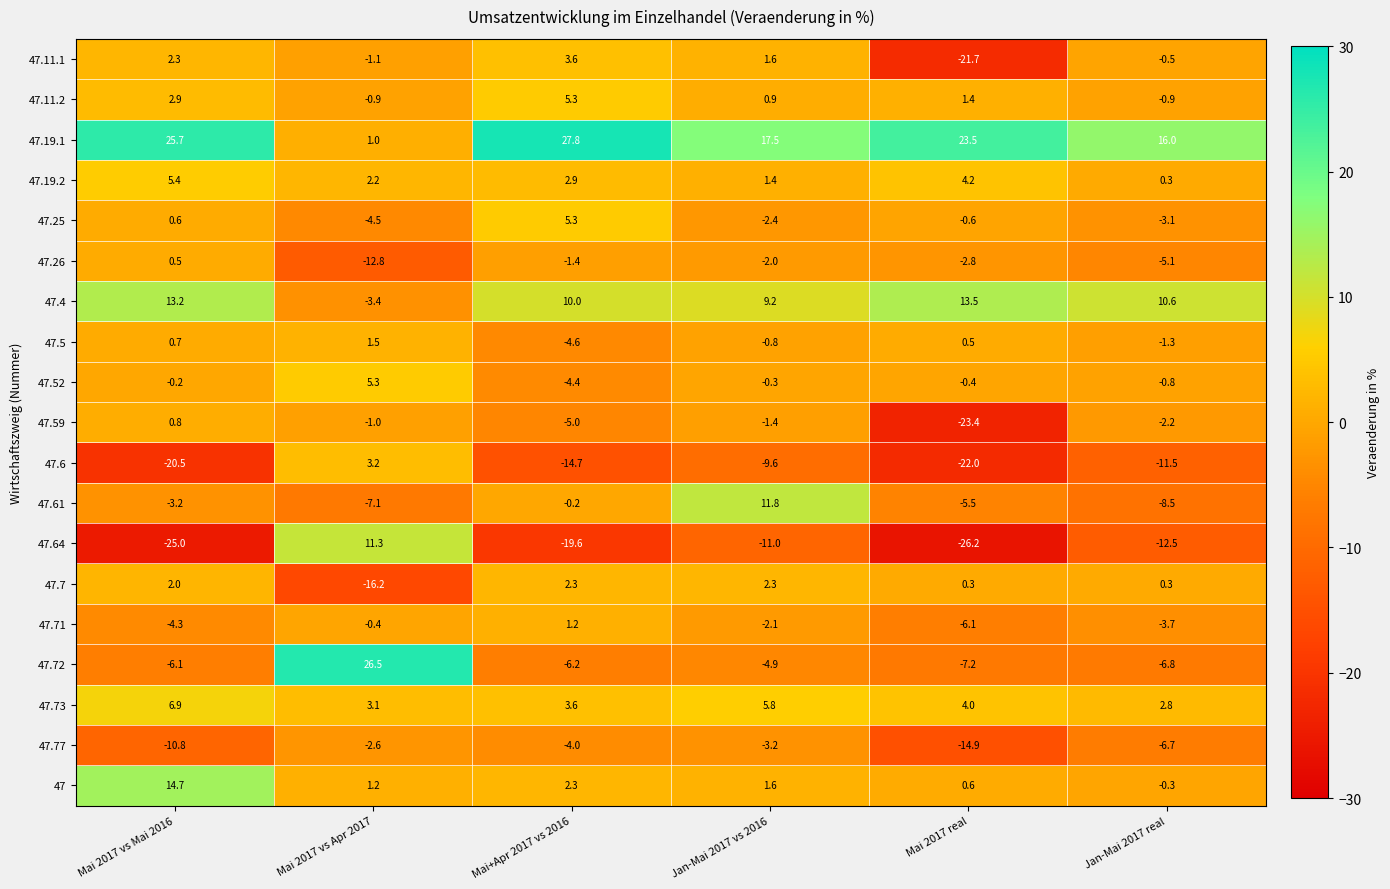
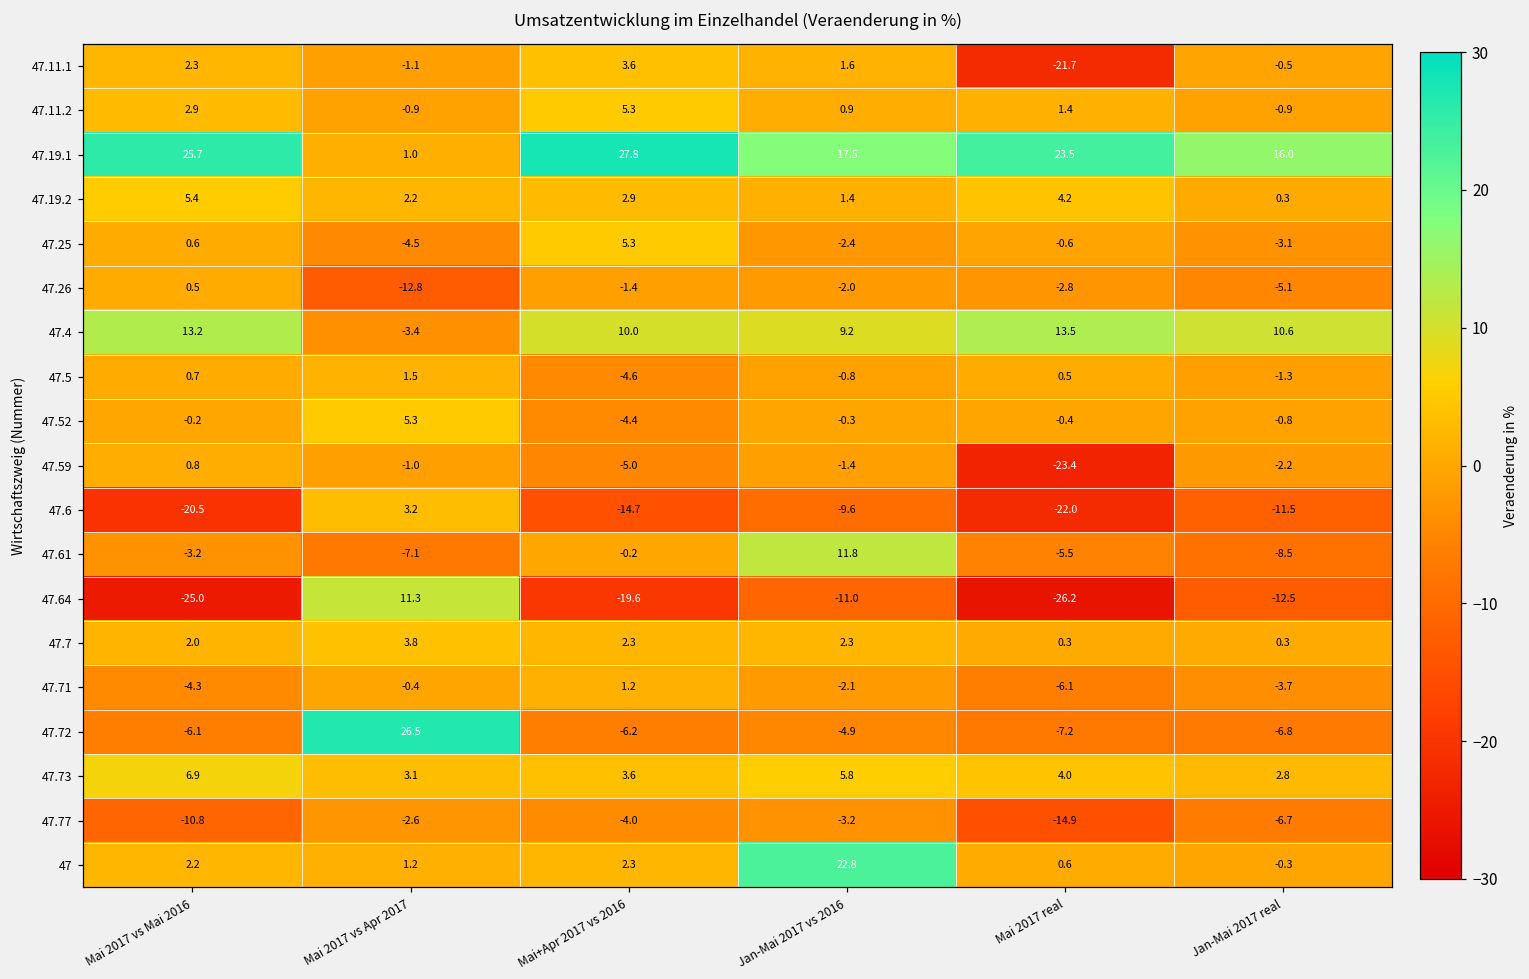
47.7, Mai 2017 vs Apr 2017: -16.2 -> 3.8
47, Mai 2017 vs Mai 2016: 14.7 -> 2.2
47, Jan-Mai 2017 vs 2016: 1.6 -> 22.8
